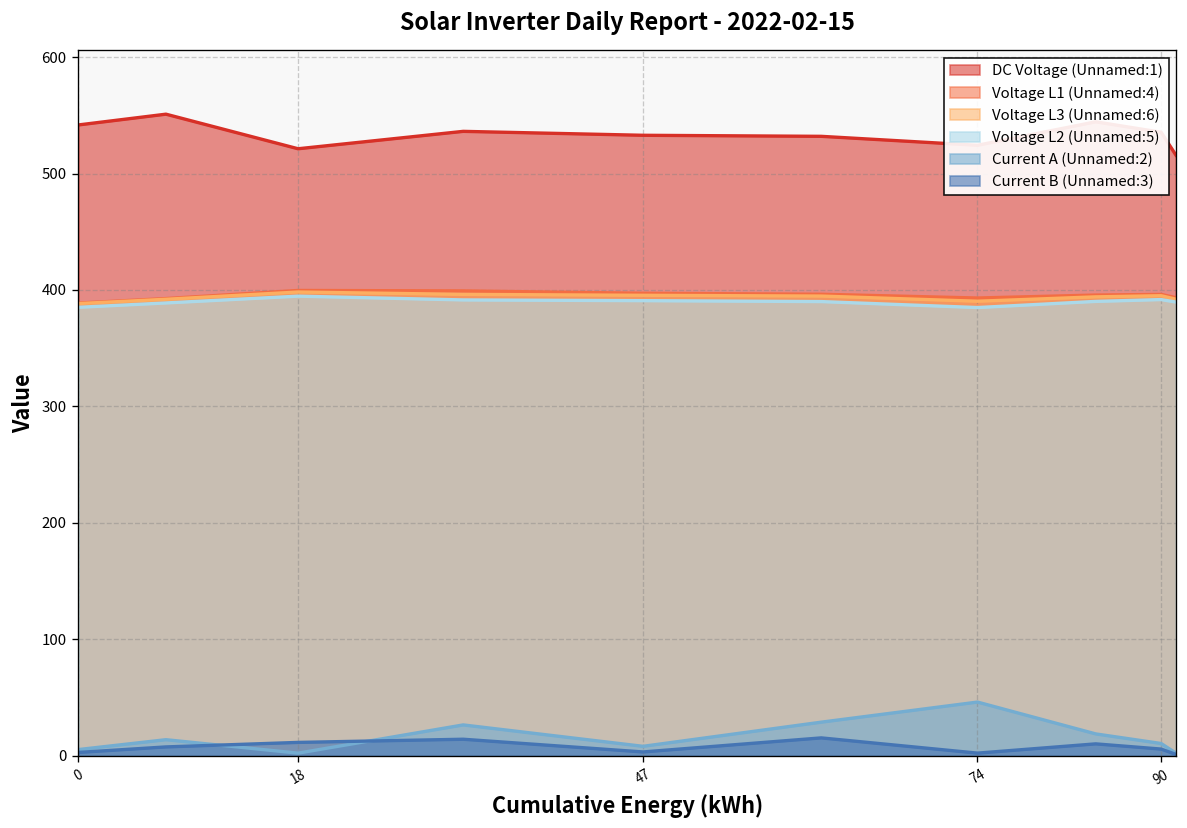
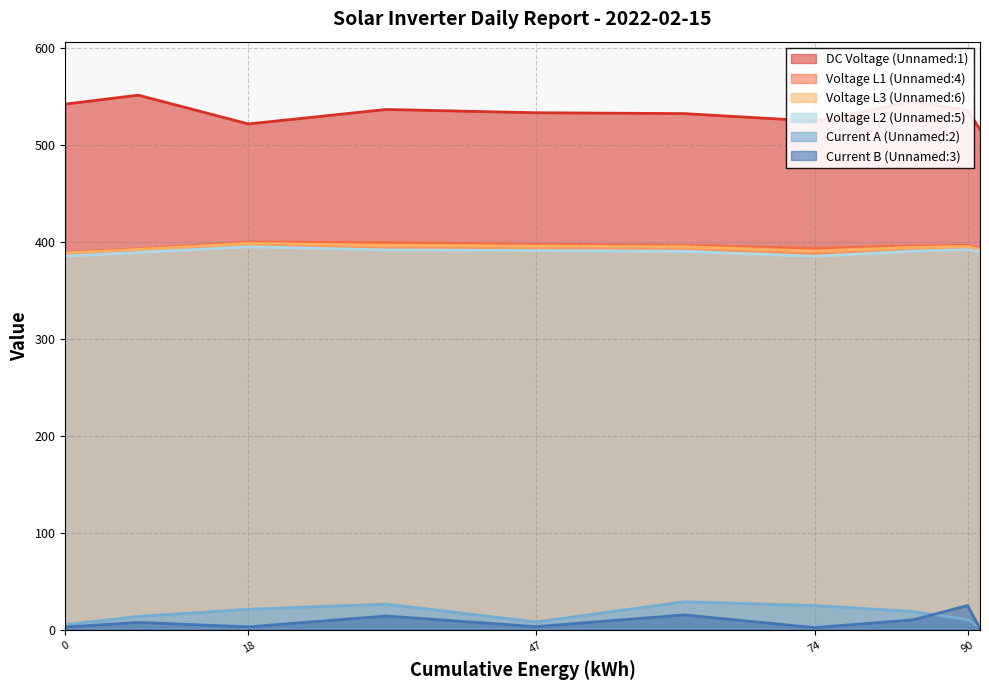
Current A (Unnamed:2), 18: 0 -> 20
Current B (Unnamed:3), 18: 10 -> 0
Current A (Unnamed:2), 74: 50 -> 30
Current B (Unnamed:3), 90: 10 -> 30
